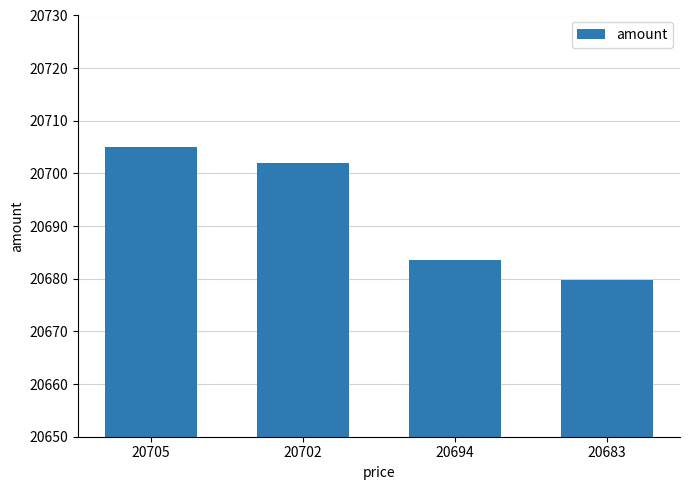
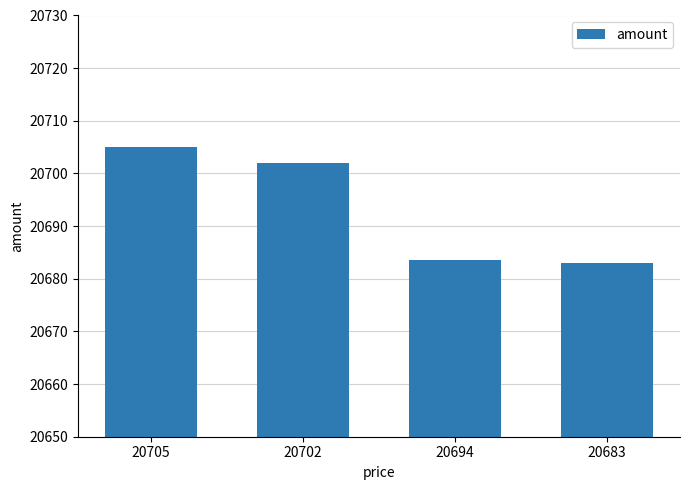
20683: 20680 -> 20683
